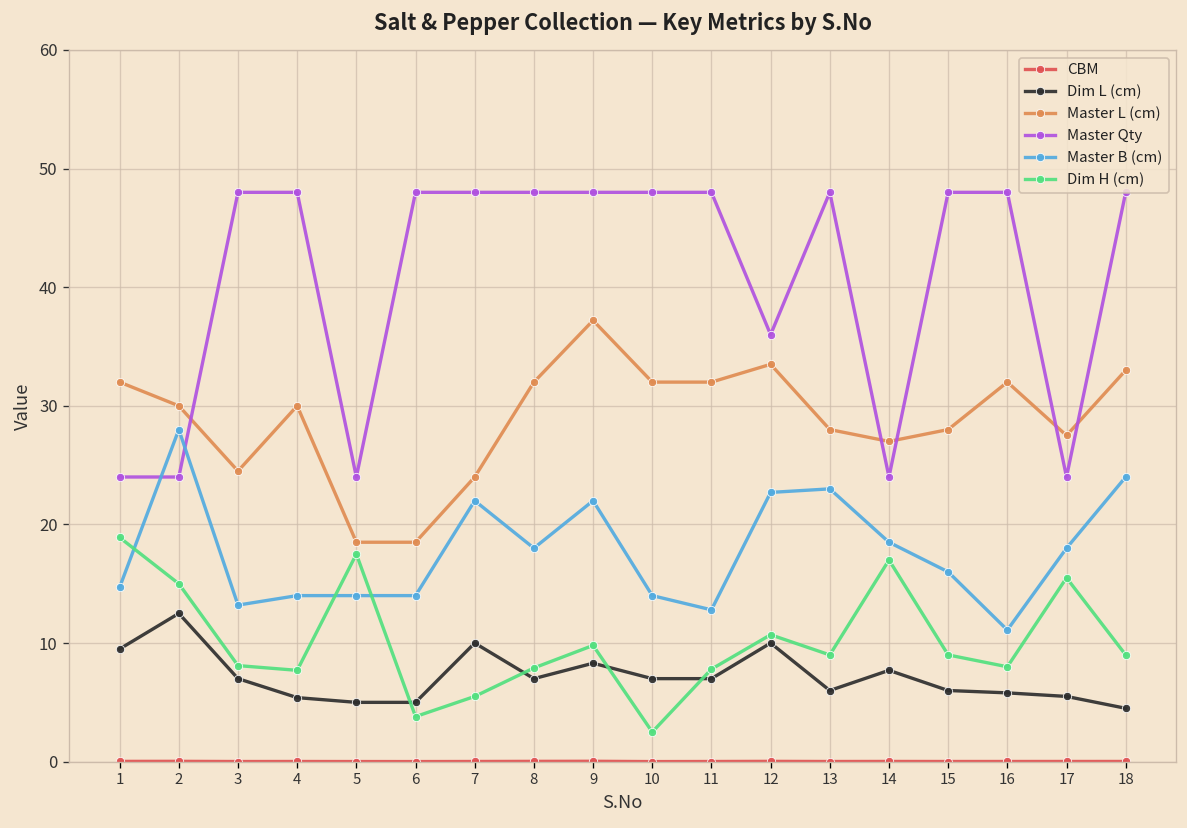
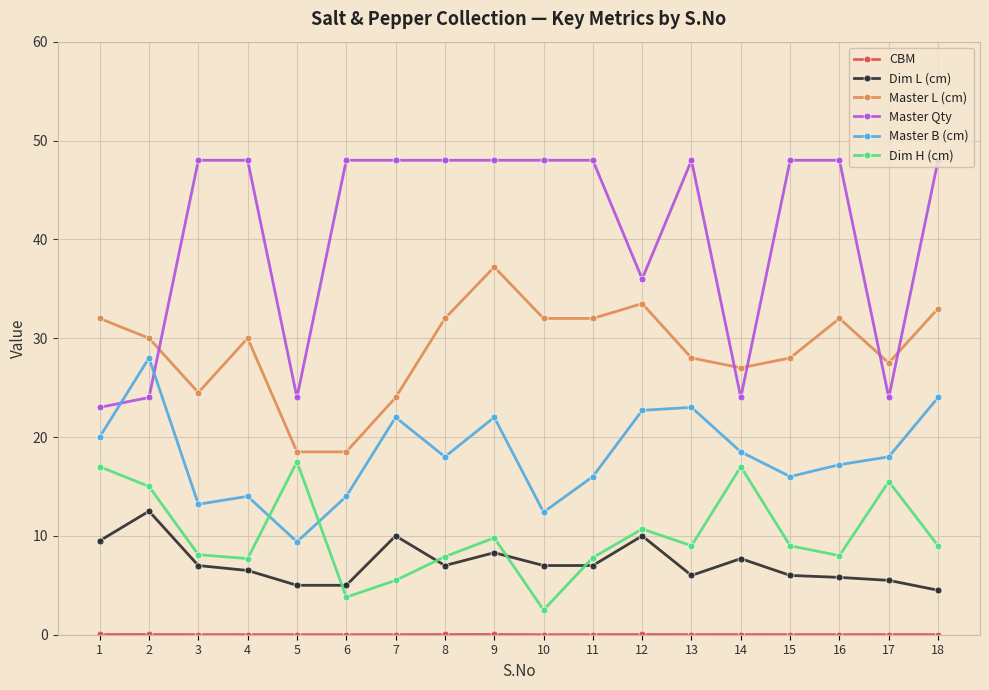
Master Qty, 1: 24 -> 23
Master B (cm), 1: 15 -> 20
Dim H (cm), 1: 19 -> 17
Dim L (cm), 4: 5 -> 7
Master B (cm), 5: 14 -> 9
Master B (cm), 10: 14 -> 12
Master B (cm), 11: 13 -> 16
Master B (cm), 16: 11 -> 17
